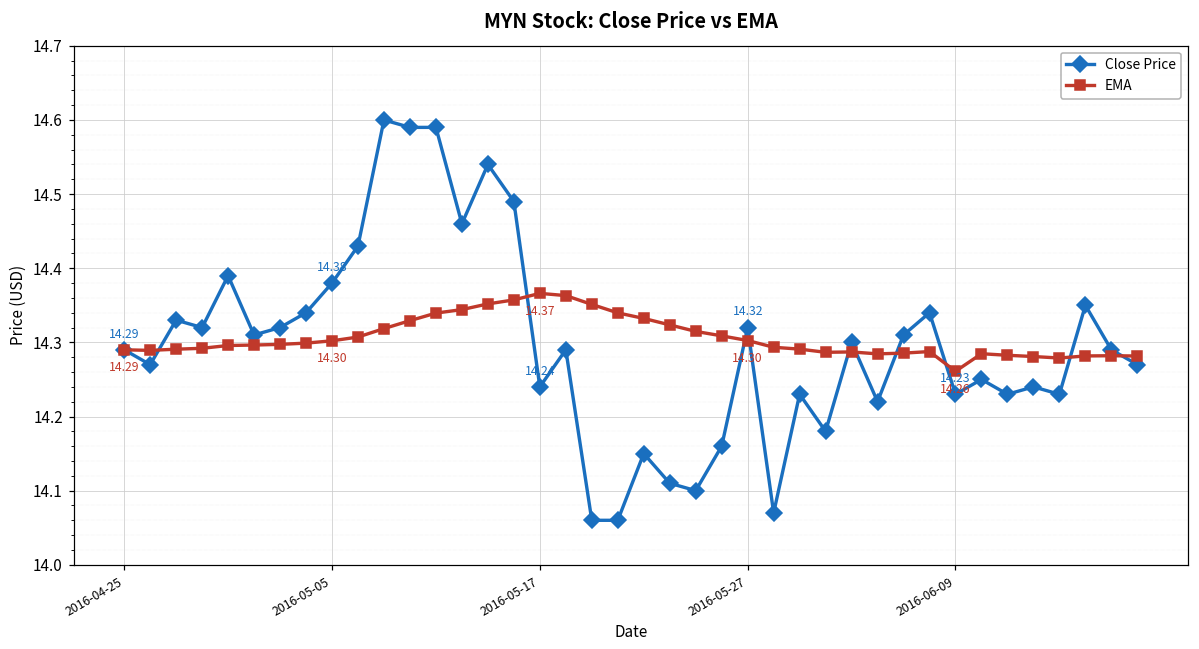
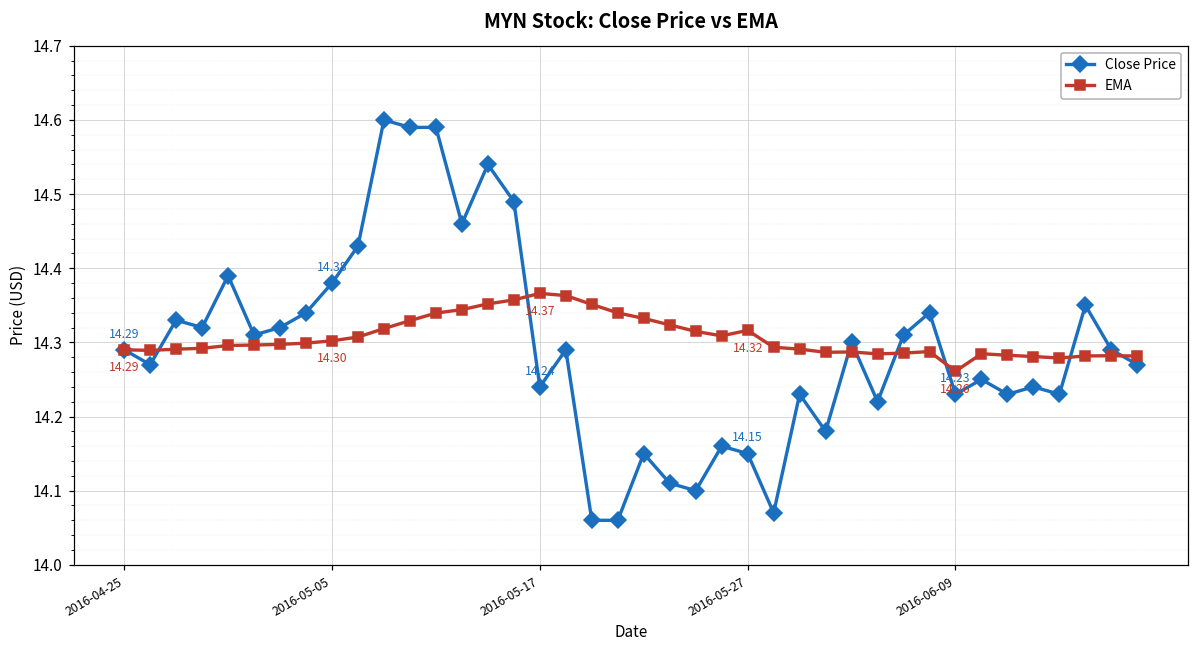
Close Price, 2016-05-27: 14.32 -> 14.15
EMA, 2016-05-27: 14.30 -> 14.32
